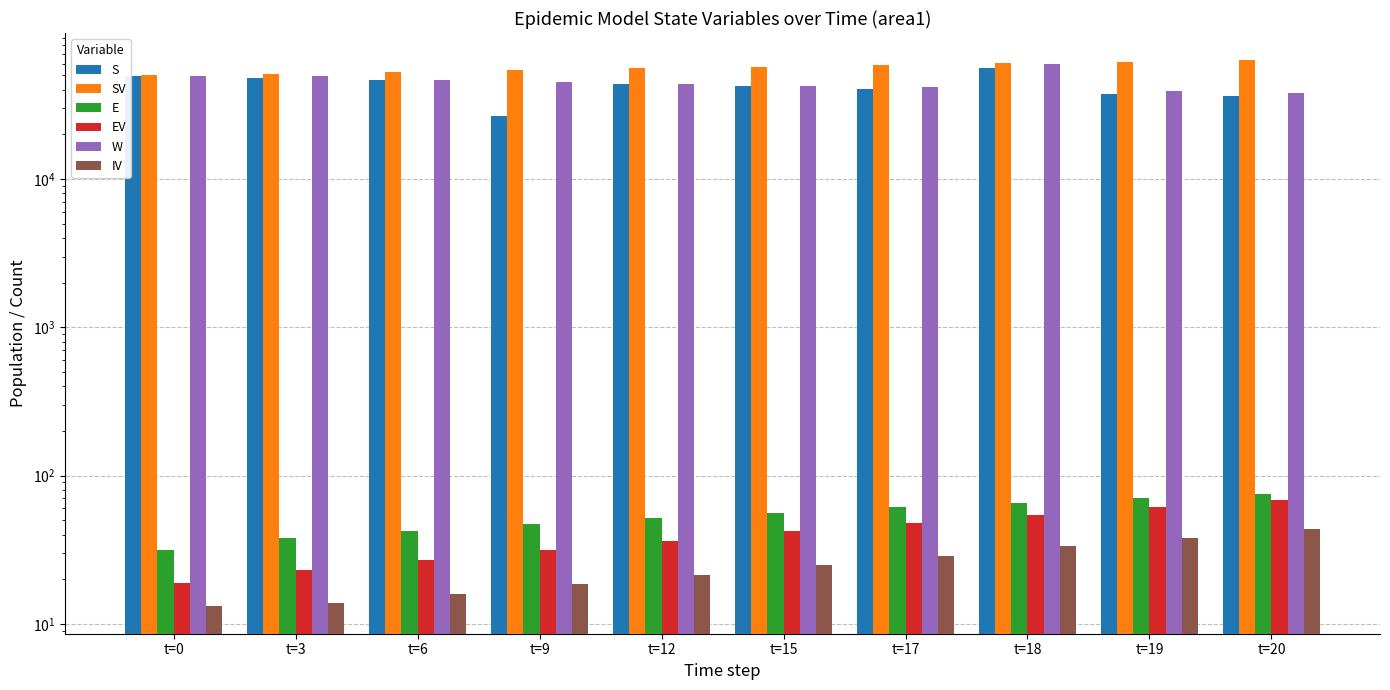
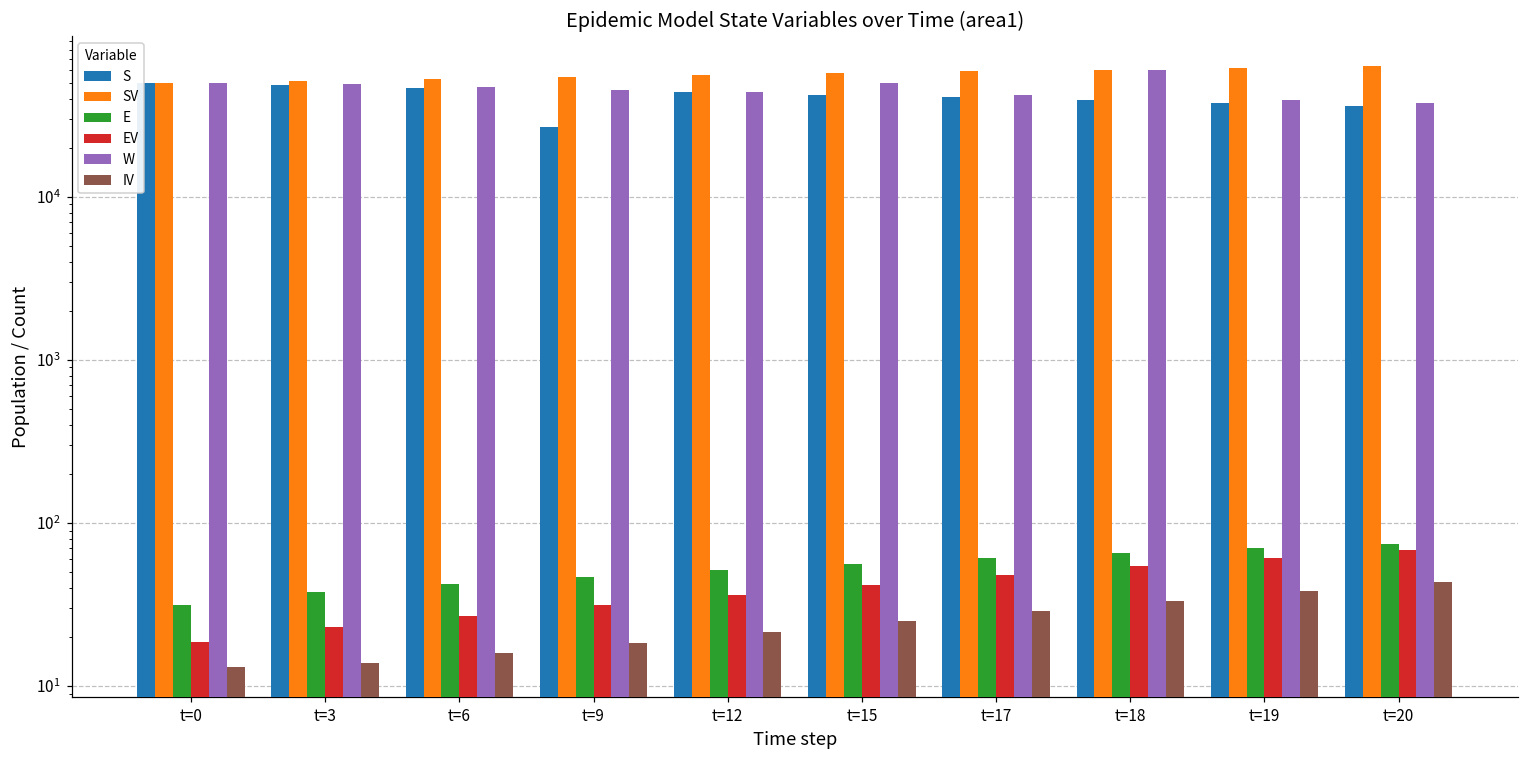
W, t=15: 42000 -> 50000
S, t=18: 56000 -> 39000
